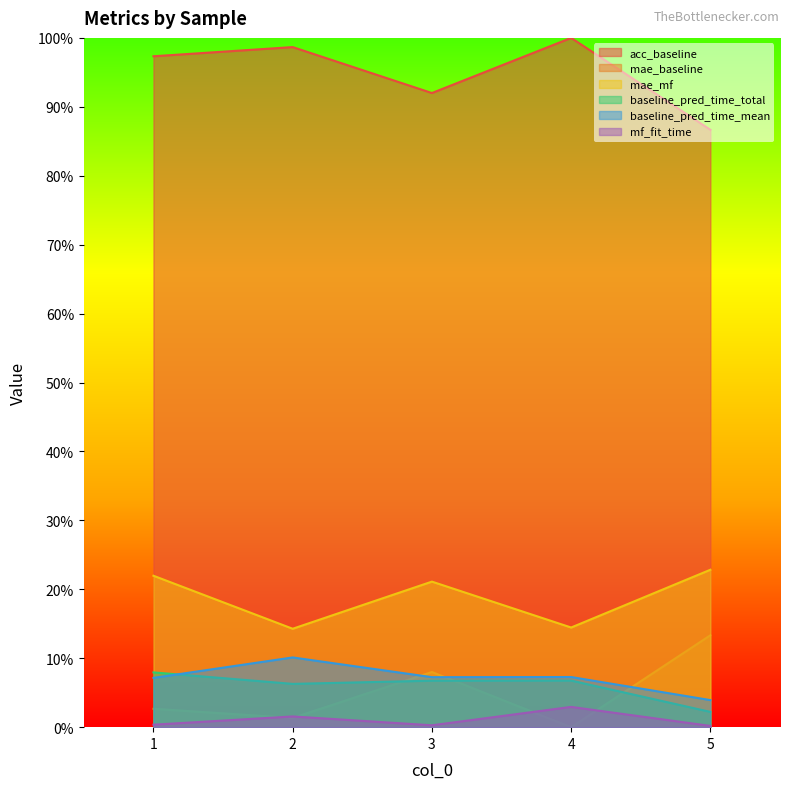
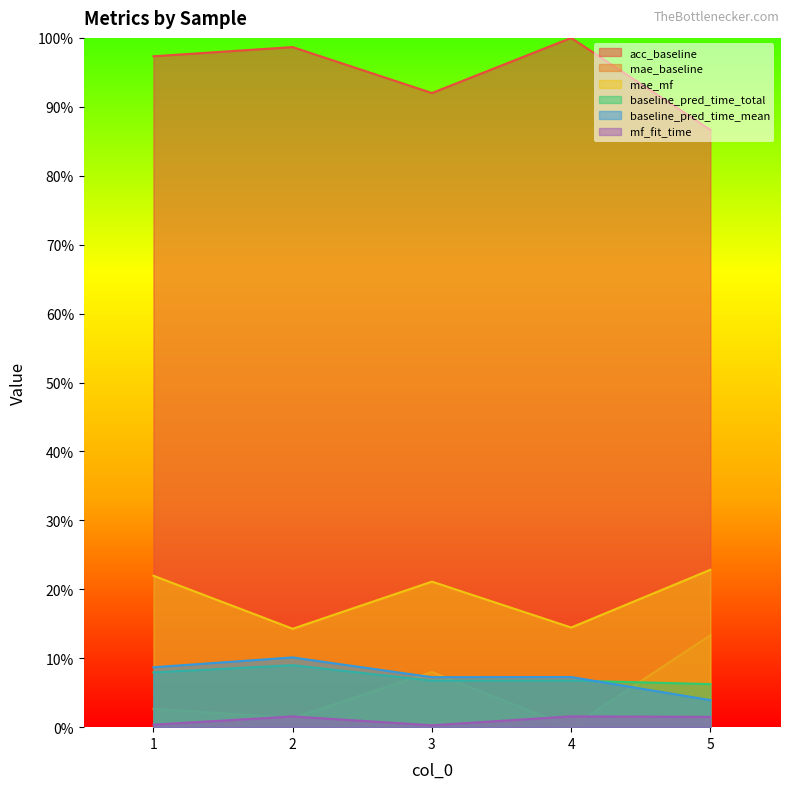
baseline_pred_time_mean, 1: 7% -> 9%
baseline_pred_time_total, 2: 6% -> 9%
mf_fit_time, 4: 3% -> 2%
baseline_pred_time_total, 5: 2% -> 6%
mf_fit_time, 5: 0% -> 1%
